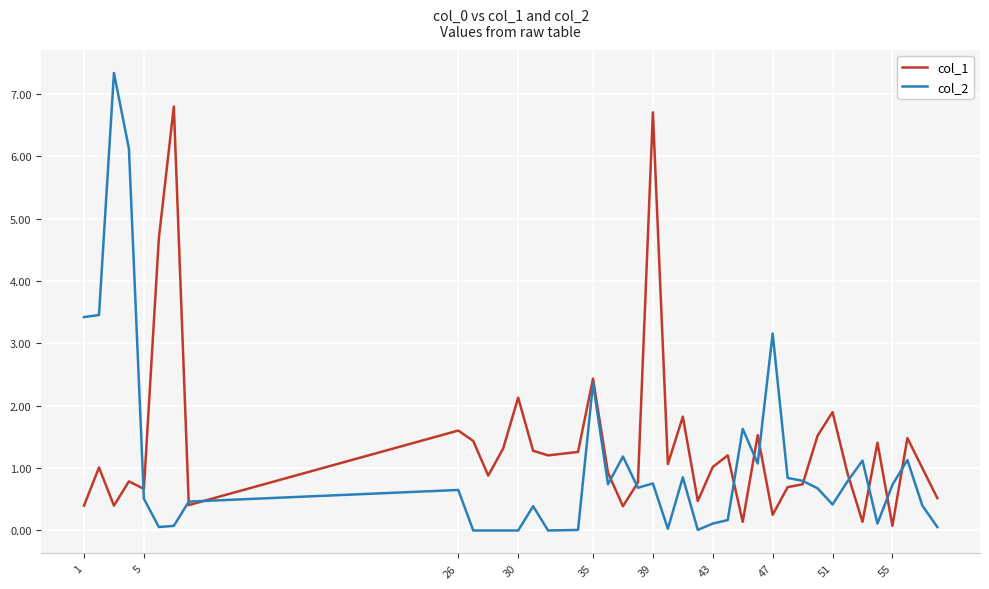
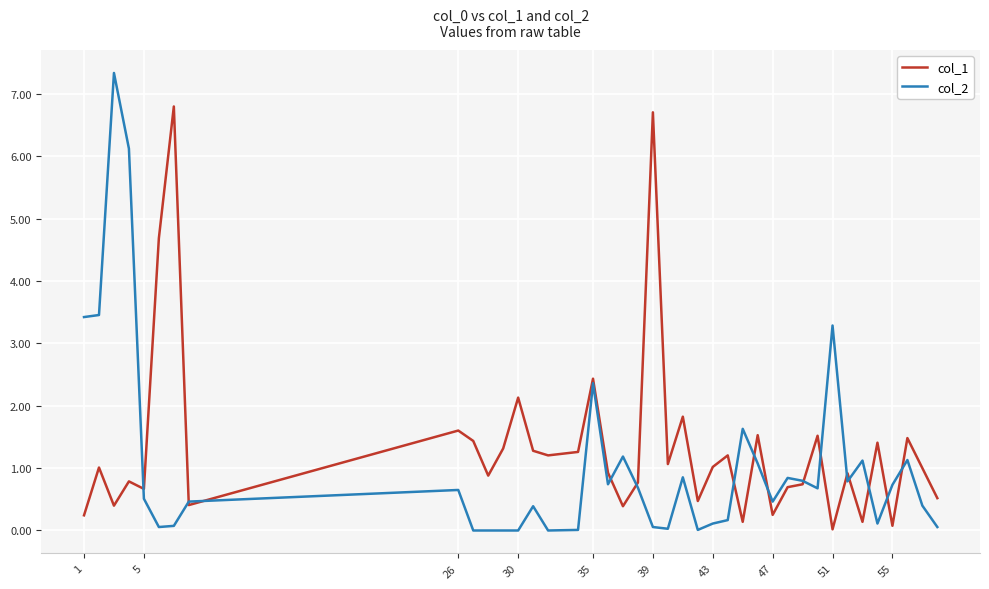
col_1, 1: 0.4 -> 0.2
col_2, 39: 0.8 -> 0.1
col_2, 47: 3.2 -> 0.5
col_1, 51: 1.9 -> 0.0
col_2, 51: 0.4 -> 3.3
